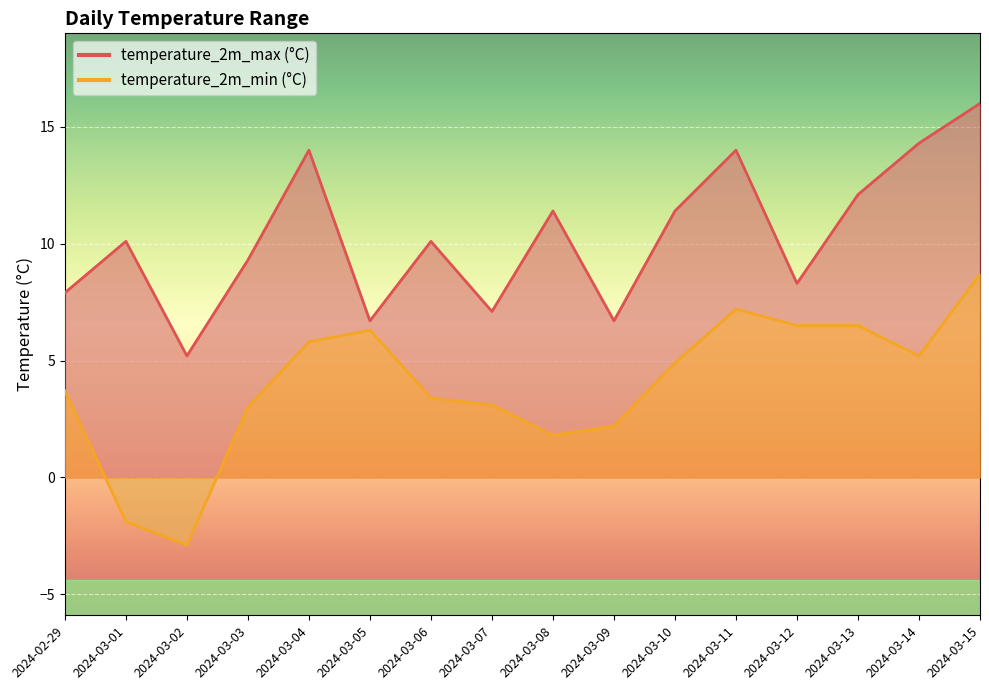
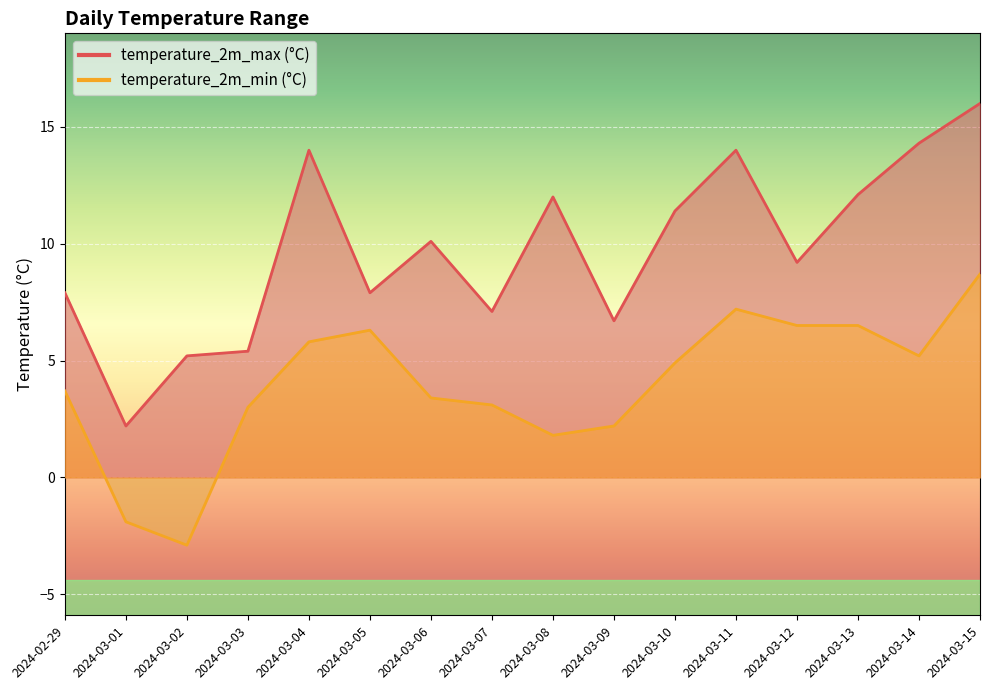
temperature_2m_max (°C), 2024-03-01: 10.1 -> 2.2
temperature_2m_max (°C), 2024-03-03: 9.3 -> 5.4
temperature_2m_max (°C), 2024-03-05: 6.7 -> 7.9
temperature_2m_max (°C), 2024-03-08: 11.4 -> 12.0
temperature_2m_max (°C), 2024-03-12: 8.3 -> 9.2
